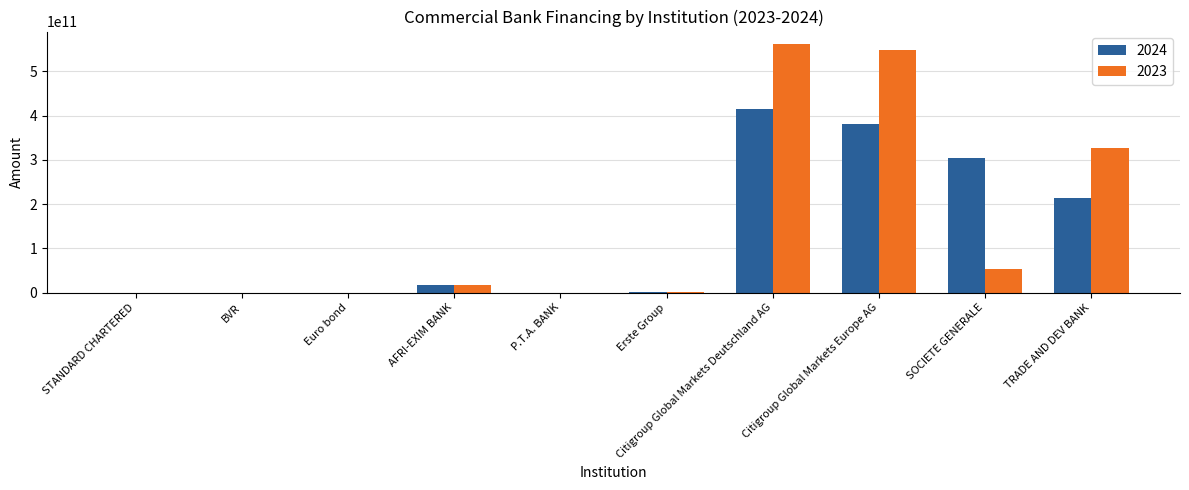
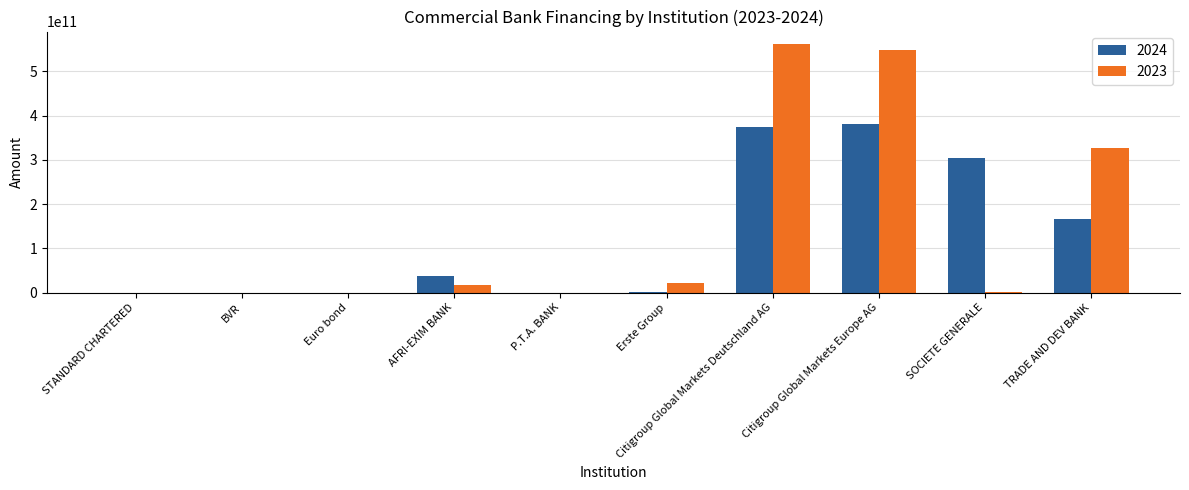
2024, AFRI-EXIM BANK: 20000000000 -> 40000000000
2023, Erste Group: 0 -> 20000000000
2024, Citigroup Global Markets Deutschland AG: 410000000000 -> 370000000000
2023, SOCIETE GENERALE: 50000000000 -> 0
2024, TRADE AND DEV BANK: 210000000000 -> 170000000000
